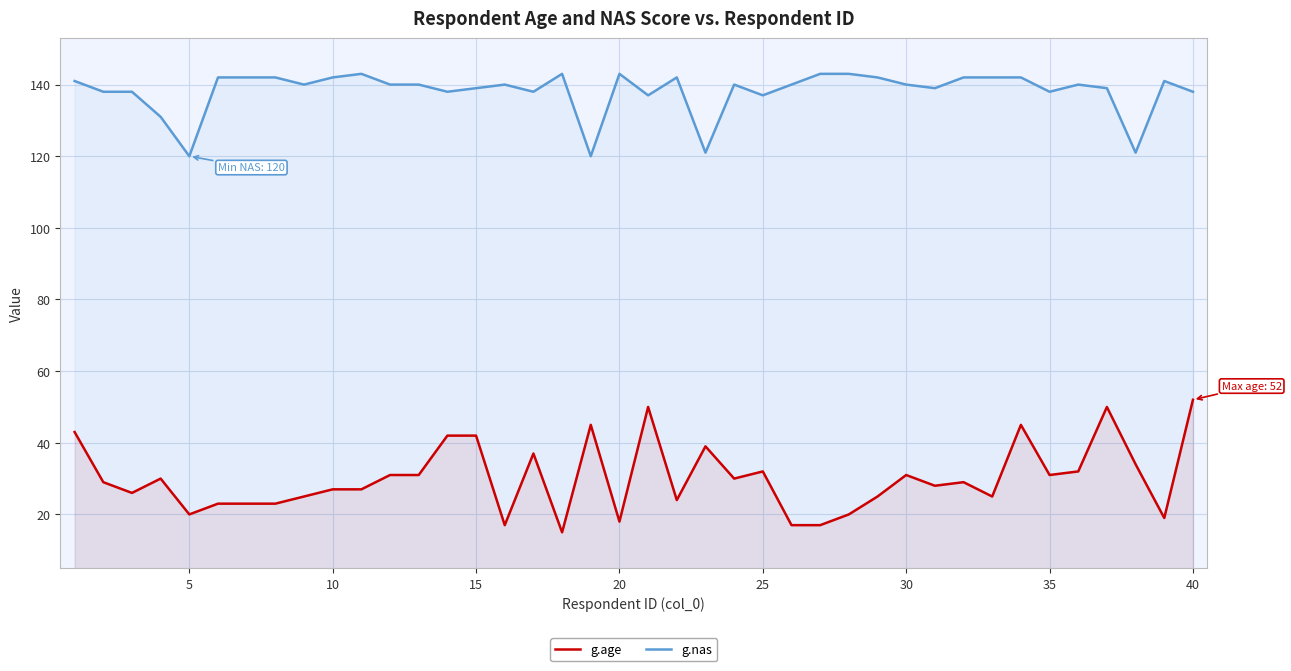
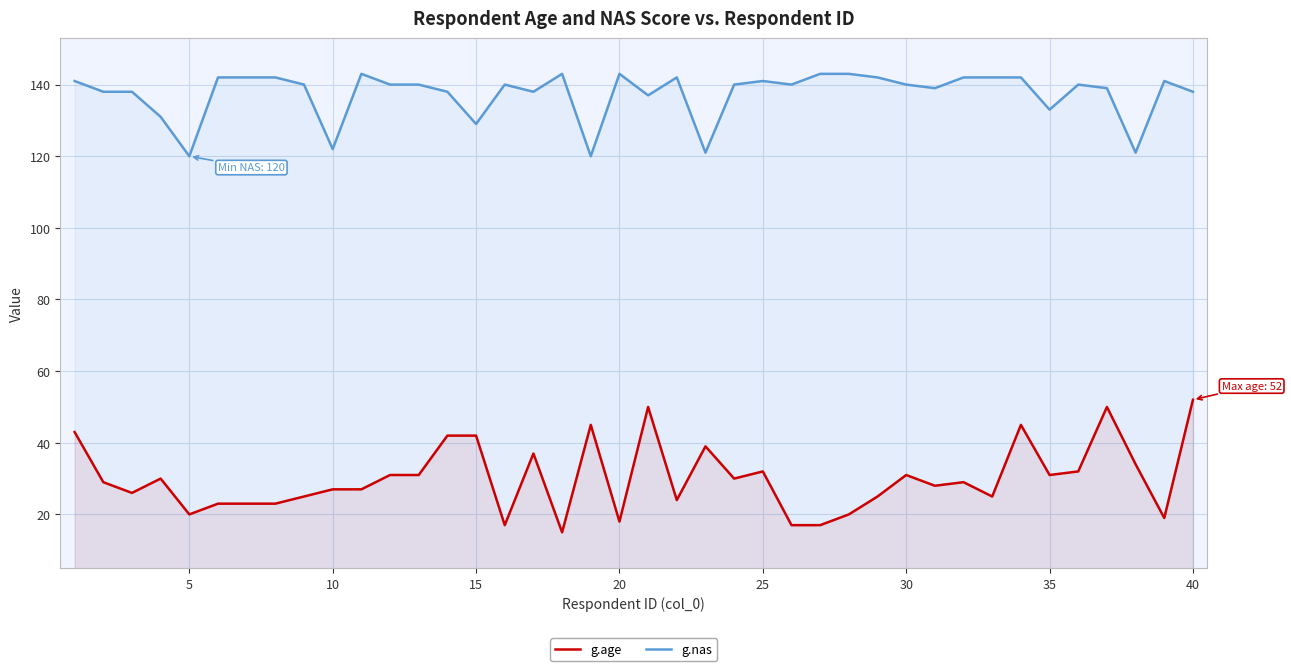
g.nas, 10: 142 -> 122
g.nas, 15: 139 -> 129
g.nas, 25: 137 -> 141
g.nas, 35: 138 -> 133
